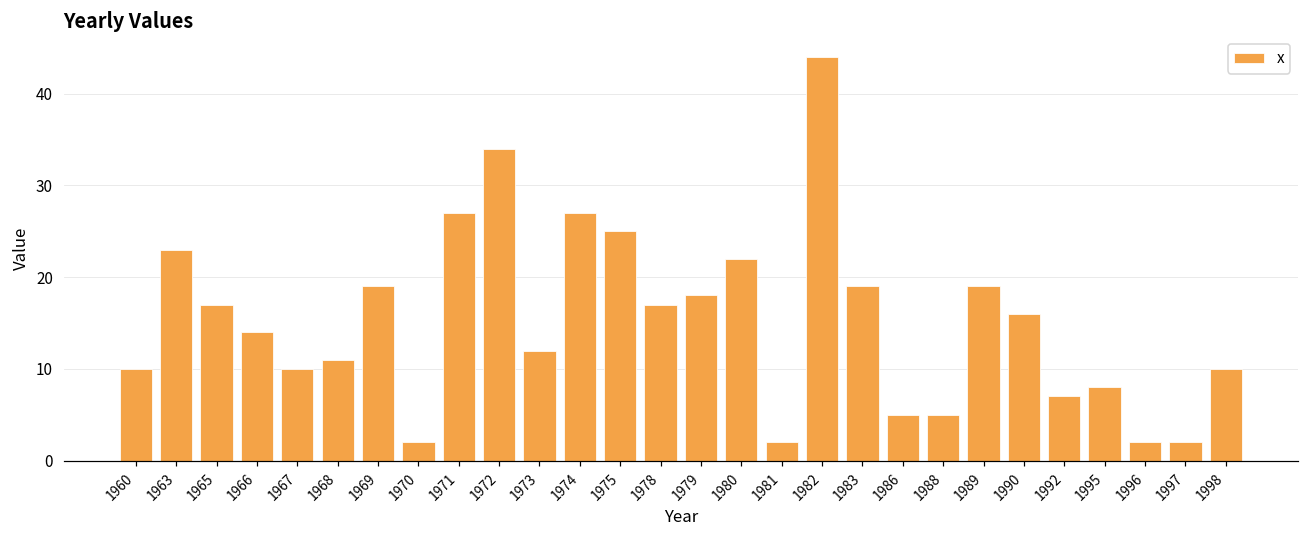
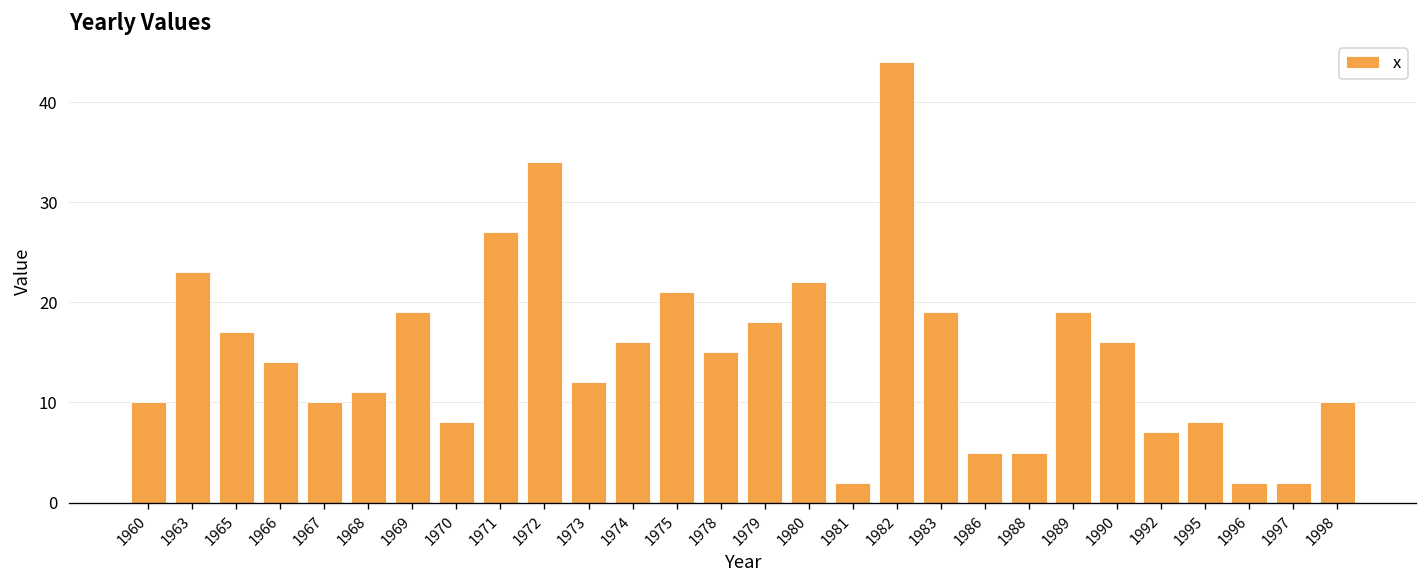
1970: 2 -> 8
1974: 27 -> 16
1975: 25 -> 21
1978: 17 -> 15
